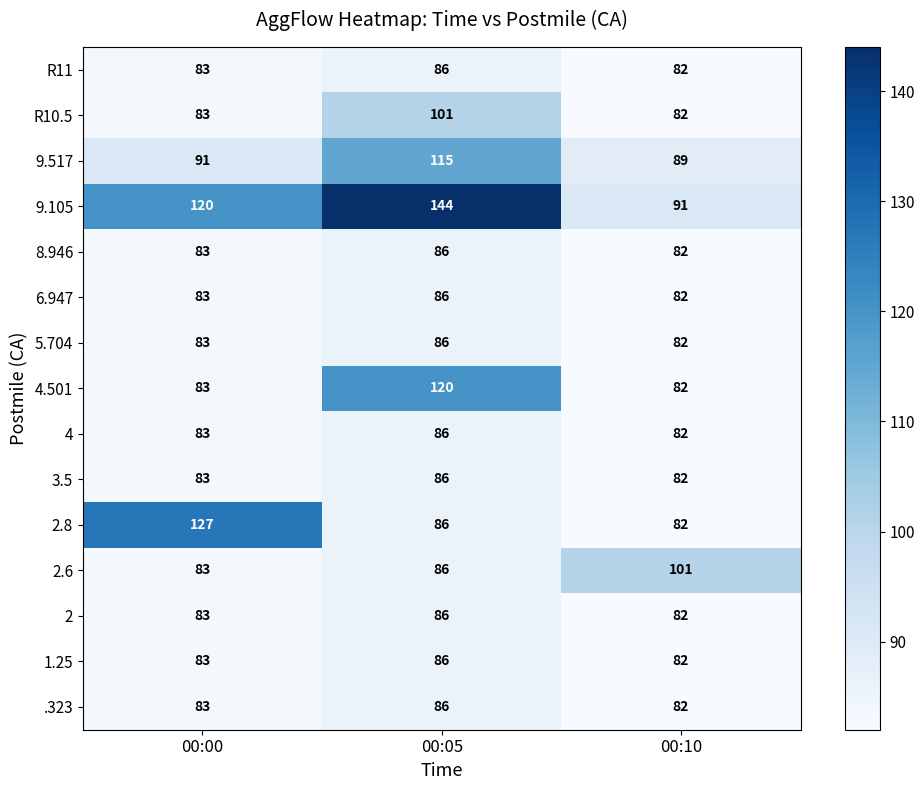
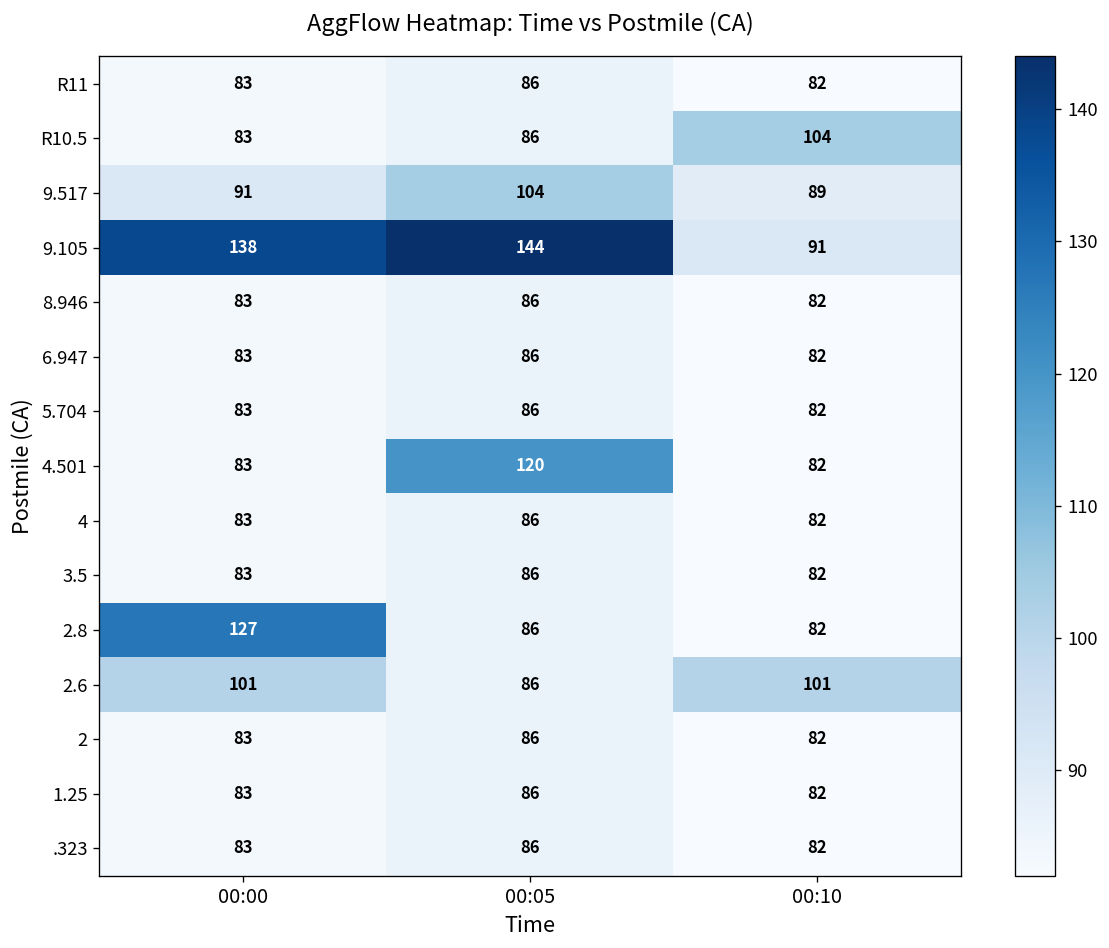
R10.5, 00:05: 101 -> 86
R10.5, 00:10: 82 -> 104
9.517, 00:05: 115 -> 104
9.105, 00:00: 120 -> 138
2.6, 00:00: 83 -> 101
